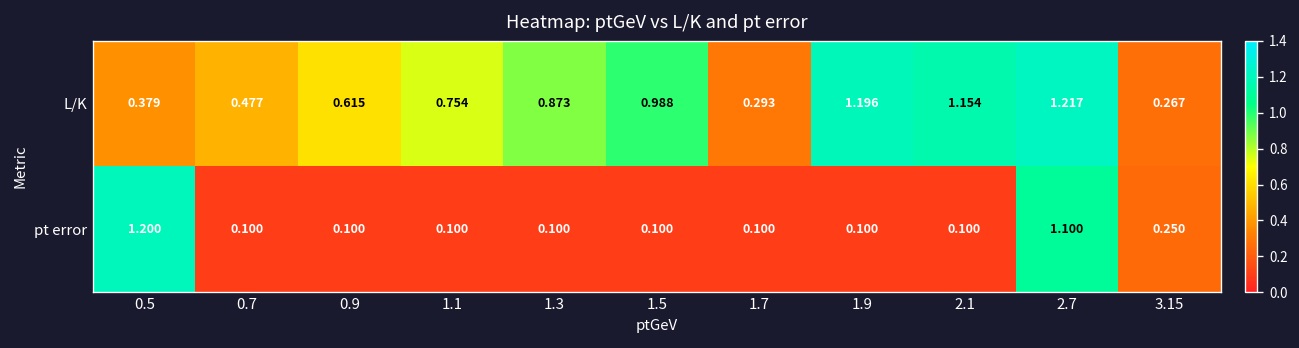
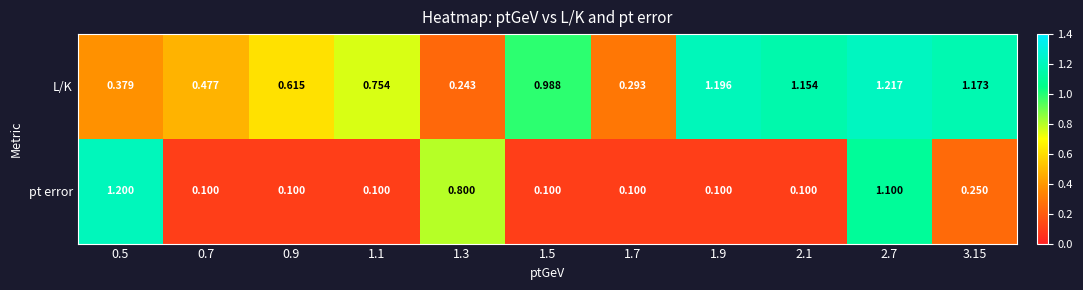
L/K, 1.3: 0.873 -> 0.243
L/K, 3.15: 0.267 -> 1.173
pt error, 1.3: 0.100 -> 0.800
